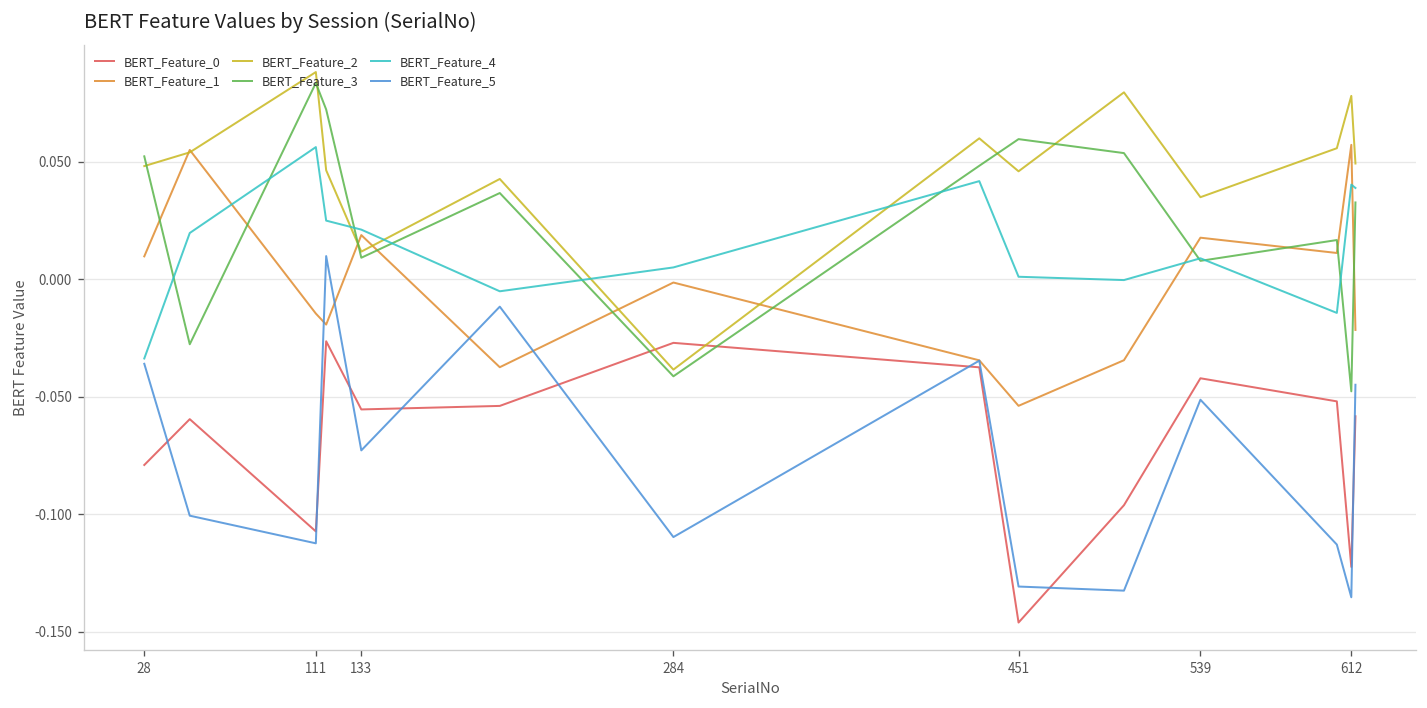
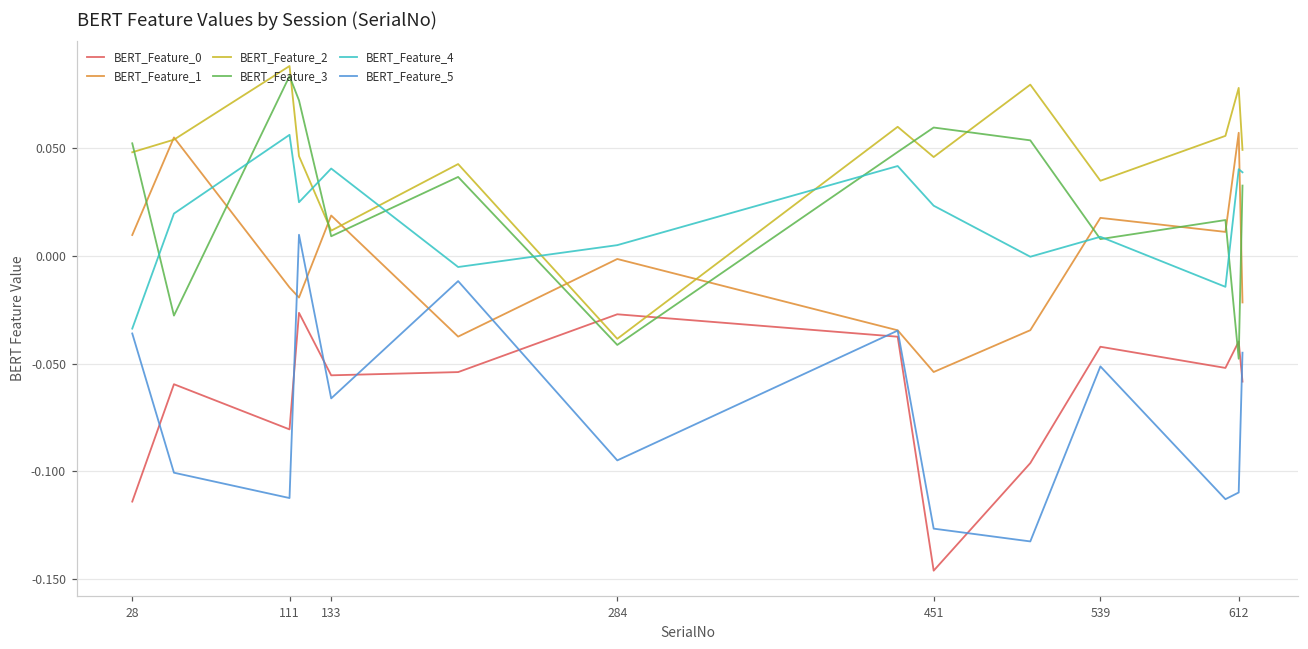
BERT_Feature_0, 28: -0.079 -> -0.114
BERT_Feature_0, 111: -0.107 -> -0.081
BERT_Feature_4, 133: 0.021 -> 0.041
BERT_Feature_5, 133: -0.073 -> -0.066
BERT_Feature_5, 284: -0.110 -> -0.095
BERT_Feature_4, 451: 0.001 -> 0.023
BERT_Feature_5, 451: -0.131 -> -0.127
BERT_Feature_0, 612: -0.122 -> -0.040
BERT_Feature_5, 612: -0.135 -> -0.110
